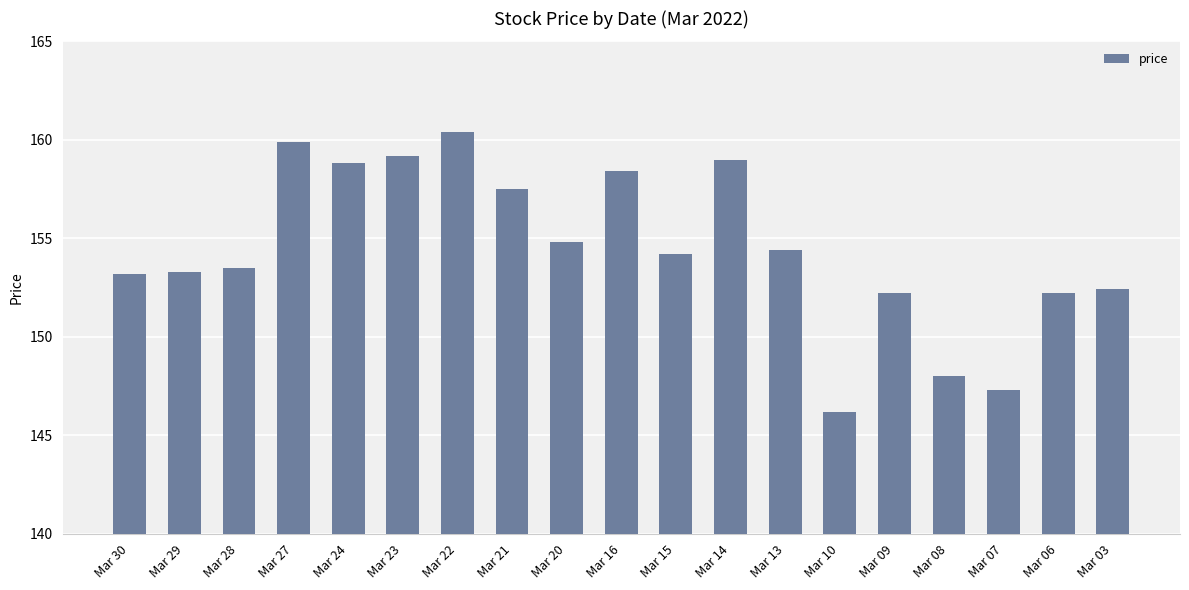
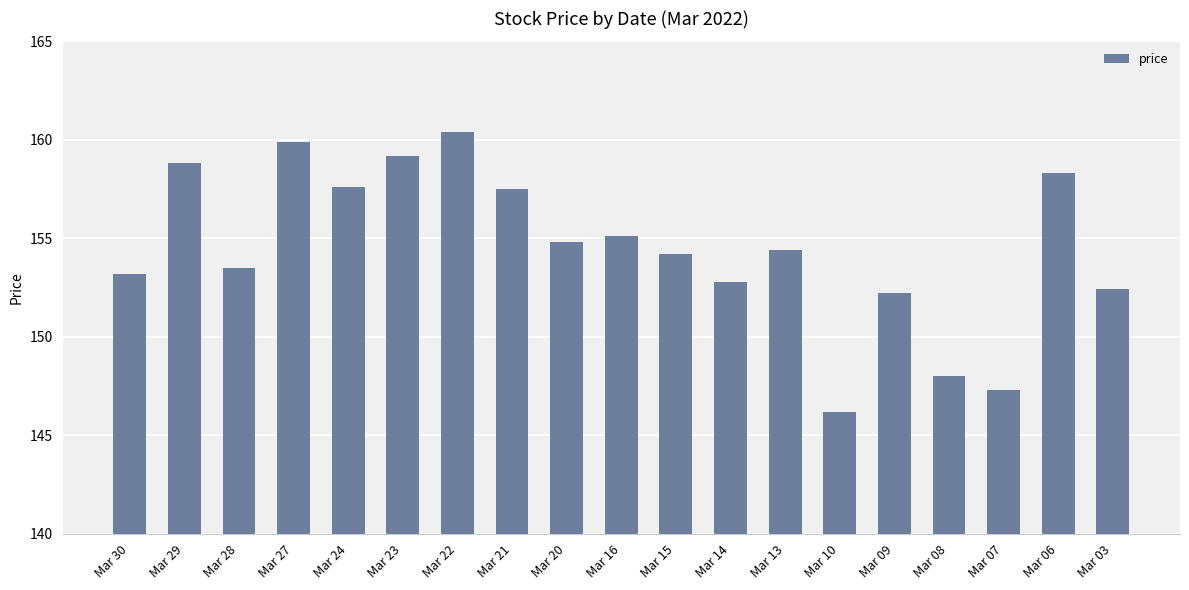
Mar 29: 153.3 -> 158.8
Mar 24: 158.8 -> 157.6
Mar 16: 158.4 -> 155.1
Mar 14: 159.0 -> 152.8
Mar 06: 152.2 -> 158.3
